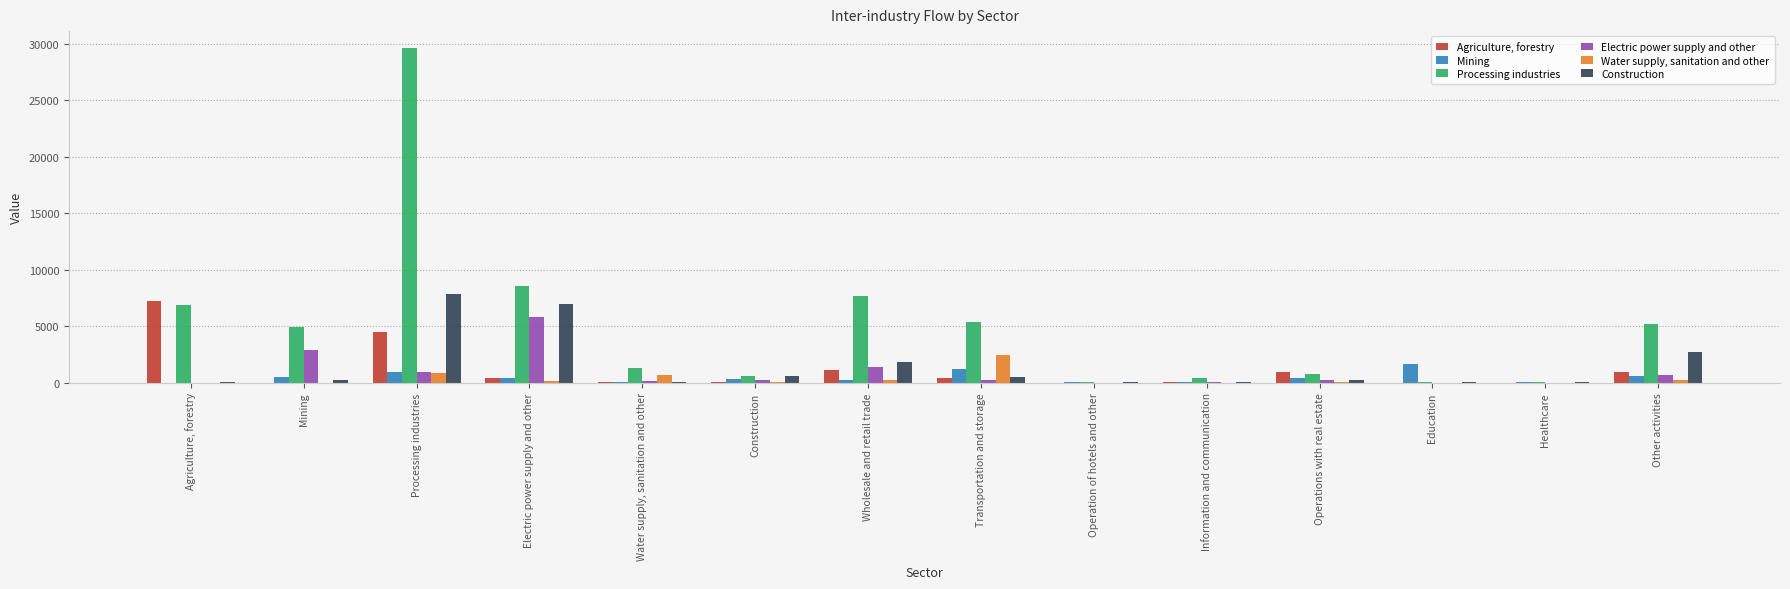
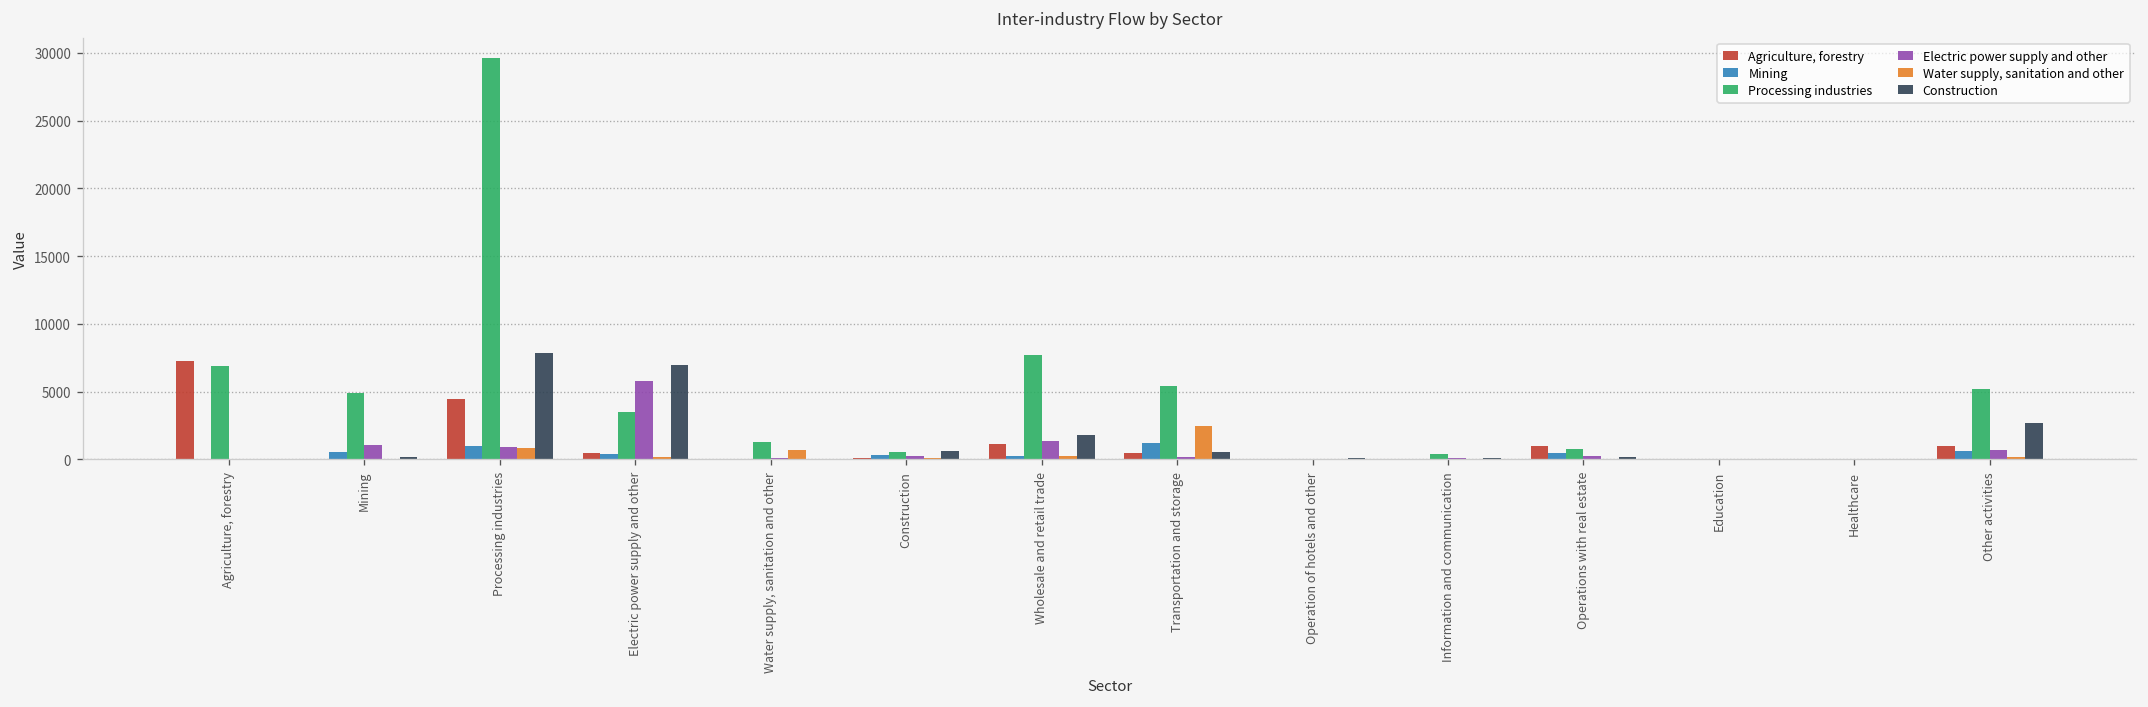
Electric power supply and other, Mining: 2900 -> 1100
Processing industries, Electric power supply and other: 8600 -> 3500
Mining, Education: 1700 -> 0
